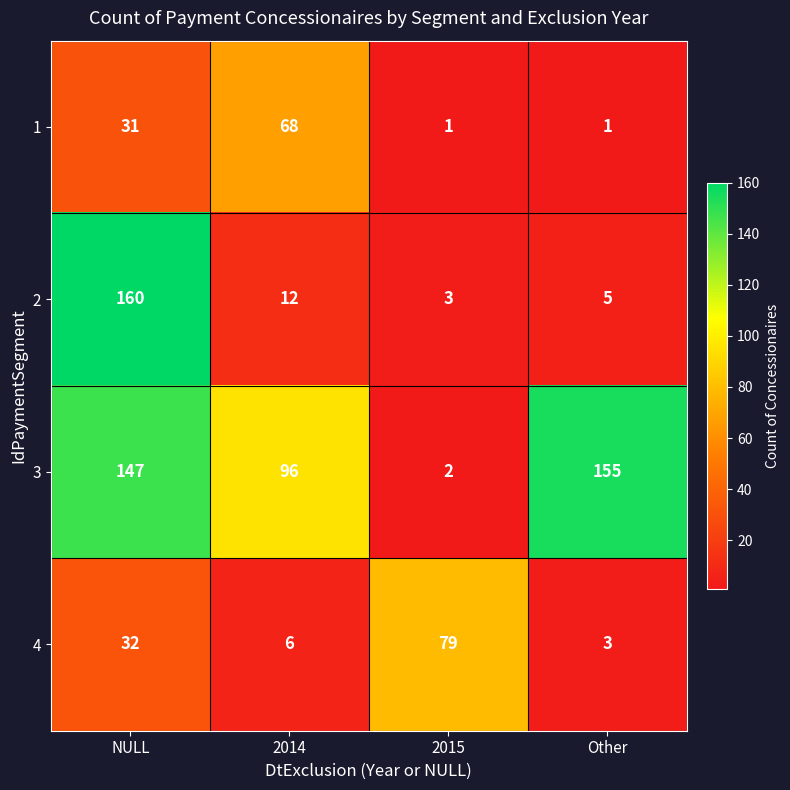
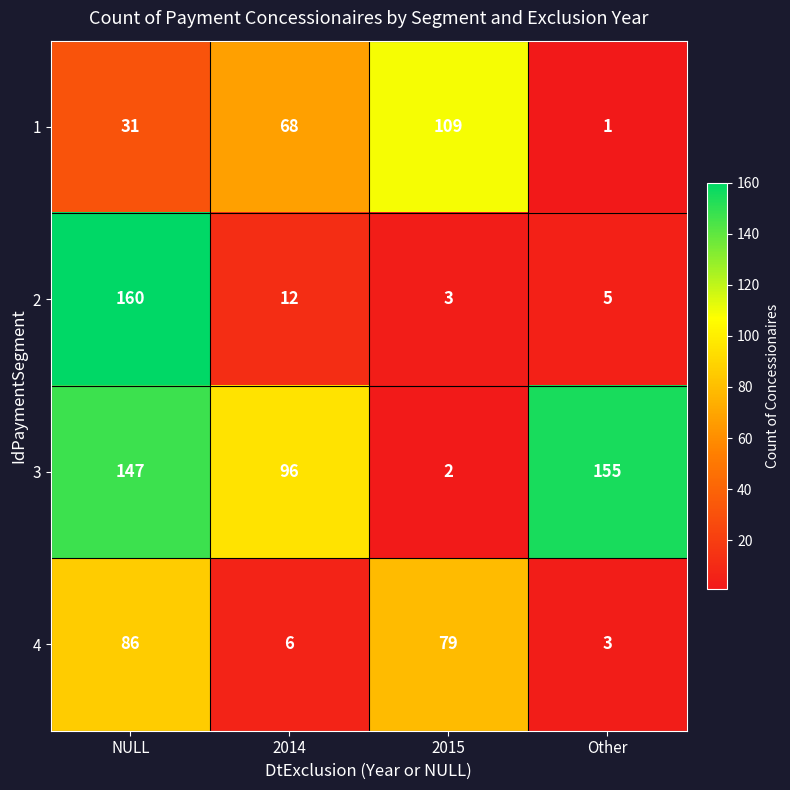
1, 2015: 1 -> 109
4, NULL: 32 -> 86
